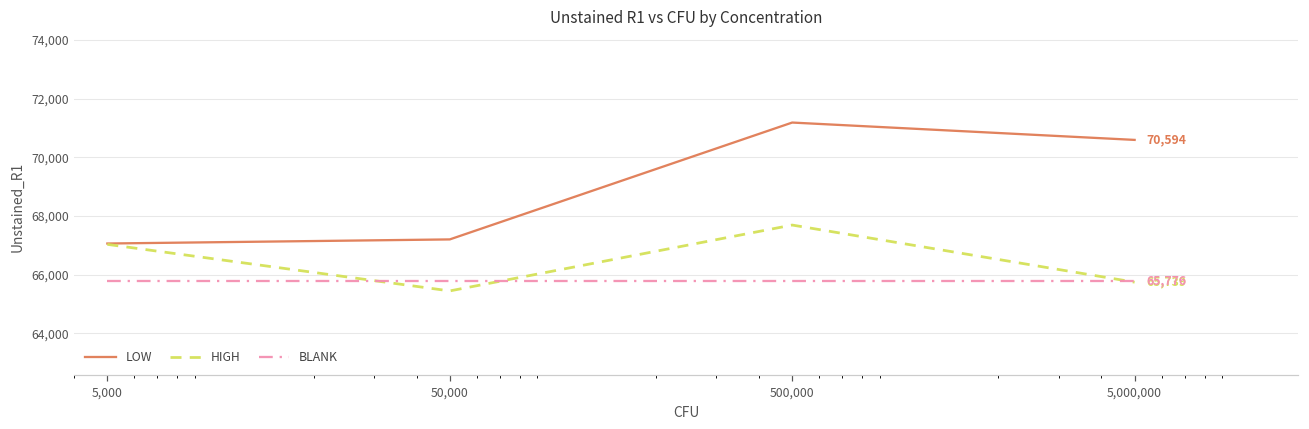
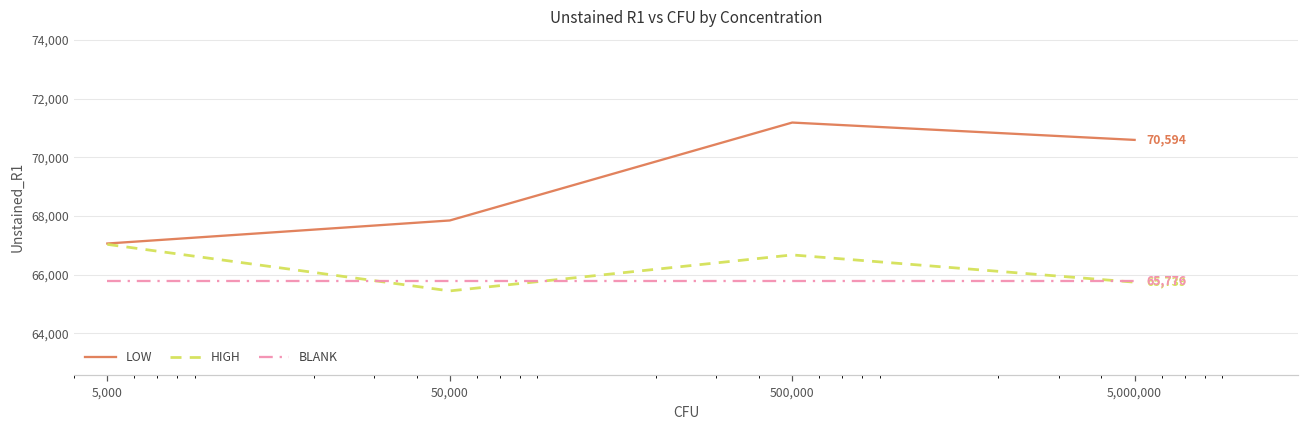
LOW, 50,000: 67,200 -> 67,800
HIGH, 500,000: 67,700 -> 66,700
